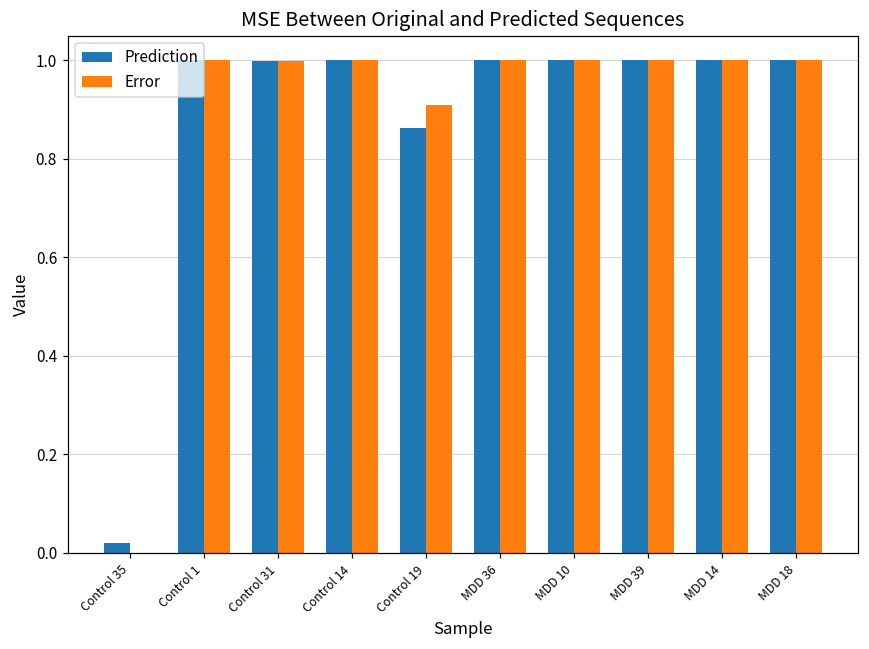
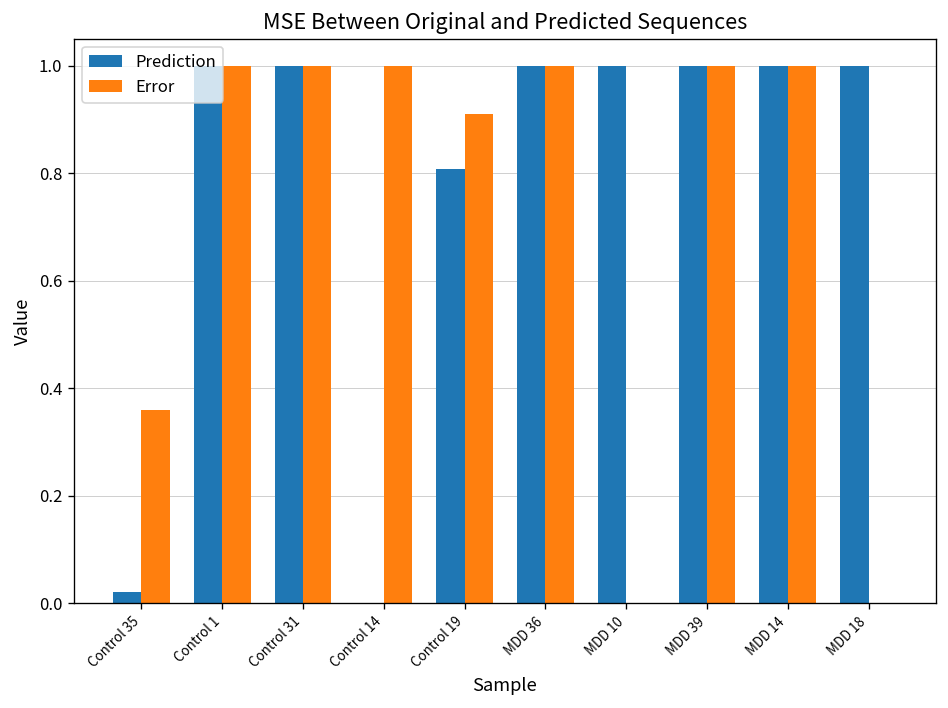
Error, Control 35: 0.00 -> 0.36
Prediction, Control 14: 1 -> 0
Prediction, Control 19: 0.86 -> 0.81
Error, MDD 10: 1 -> 0
Error, MDD 18: 1 -> 0
